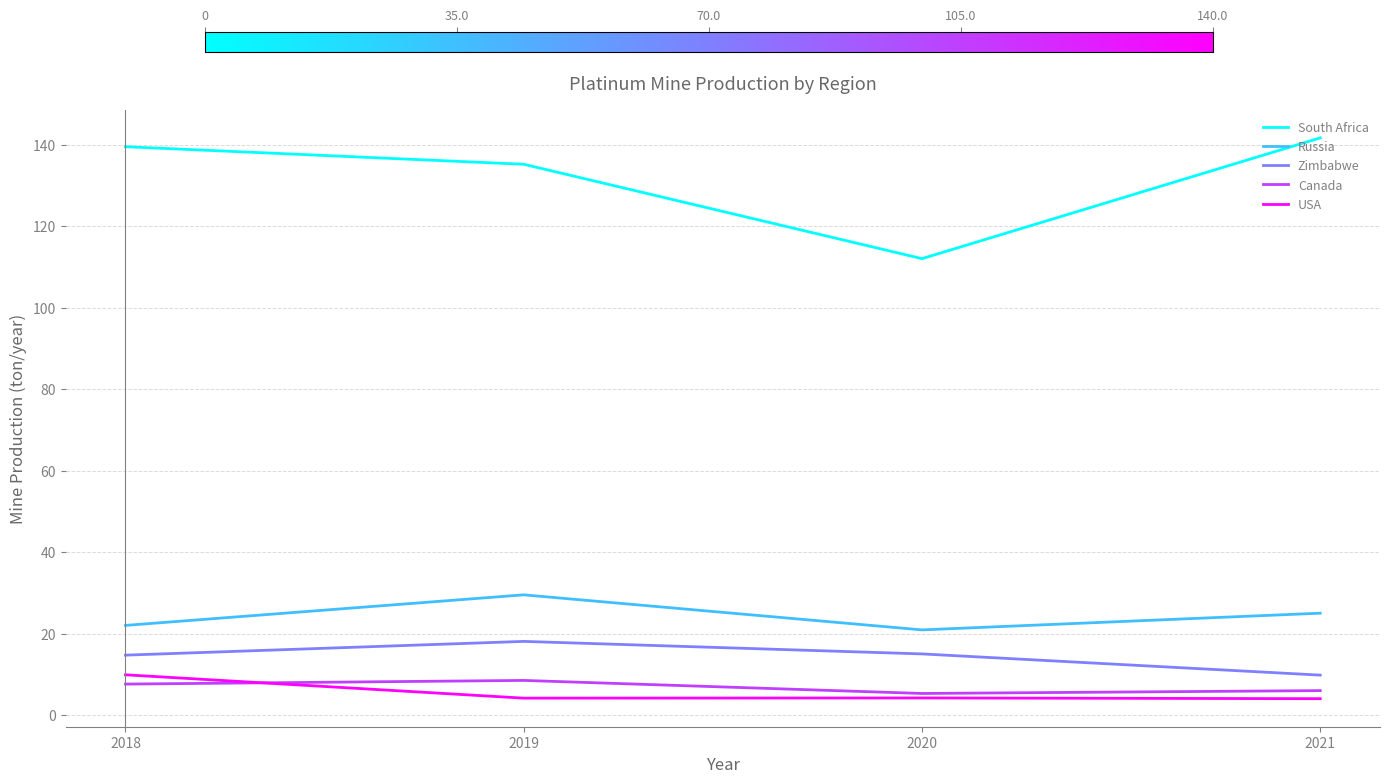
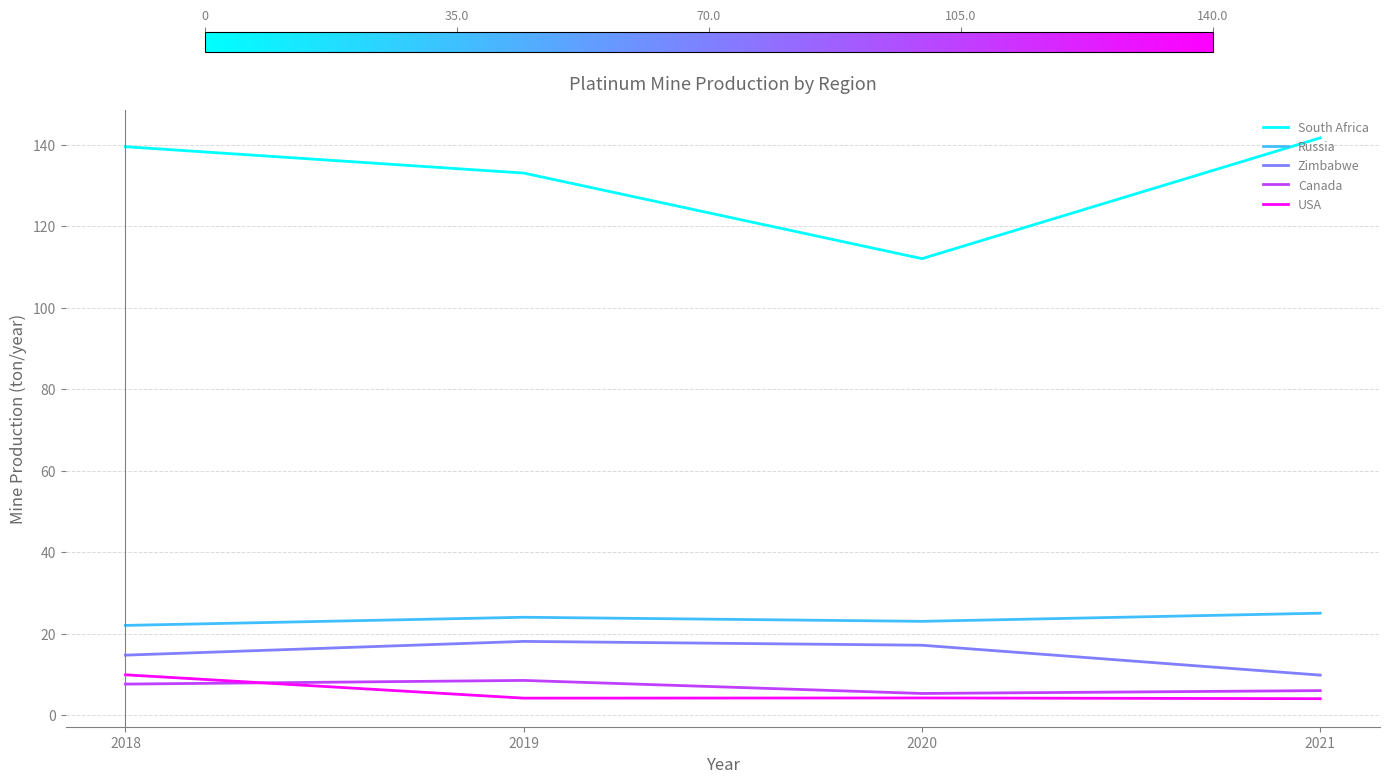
South Africa, 2019: 135 -> 133
Russia, 2019: 30 -> 24
Russia, 2020: 21 -> 23
Zimbabwe, 2020: 15 -> 17
